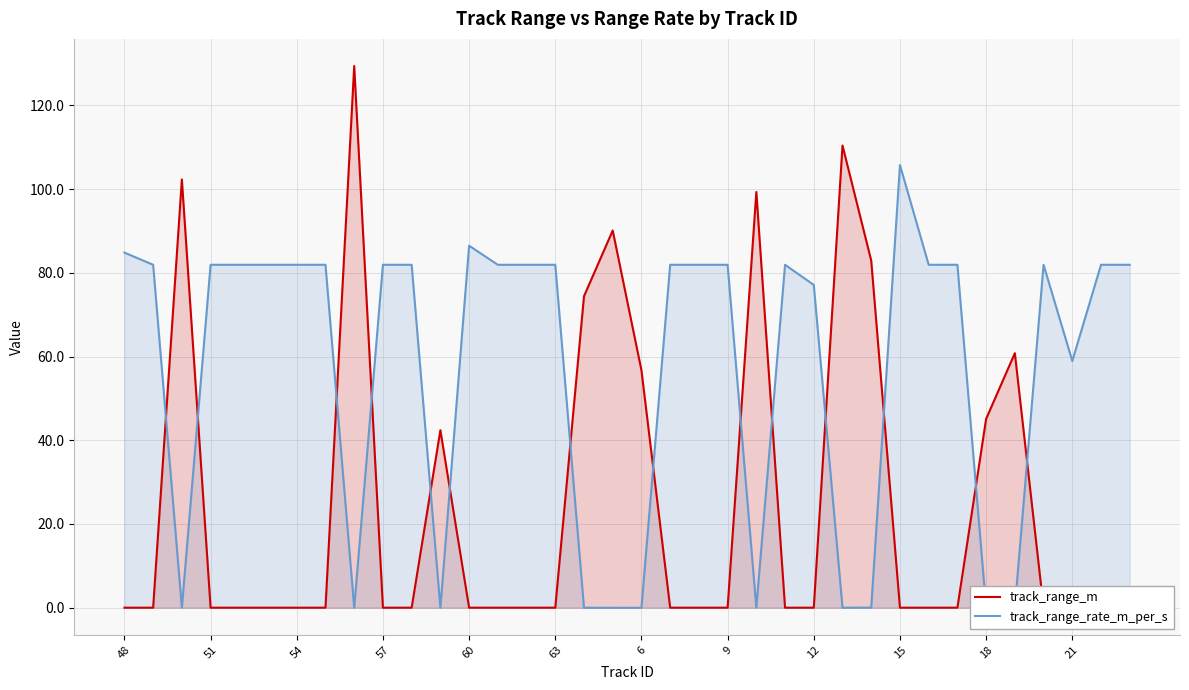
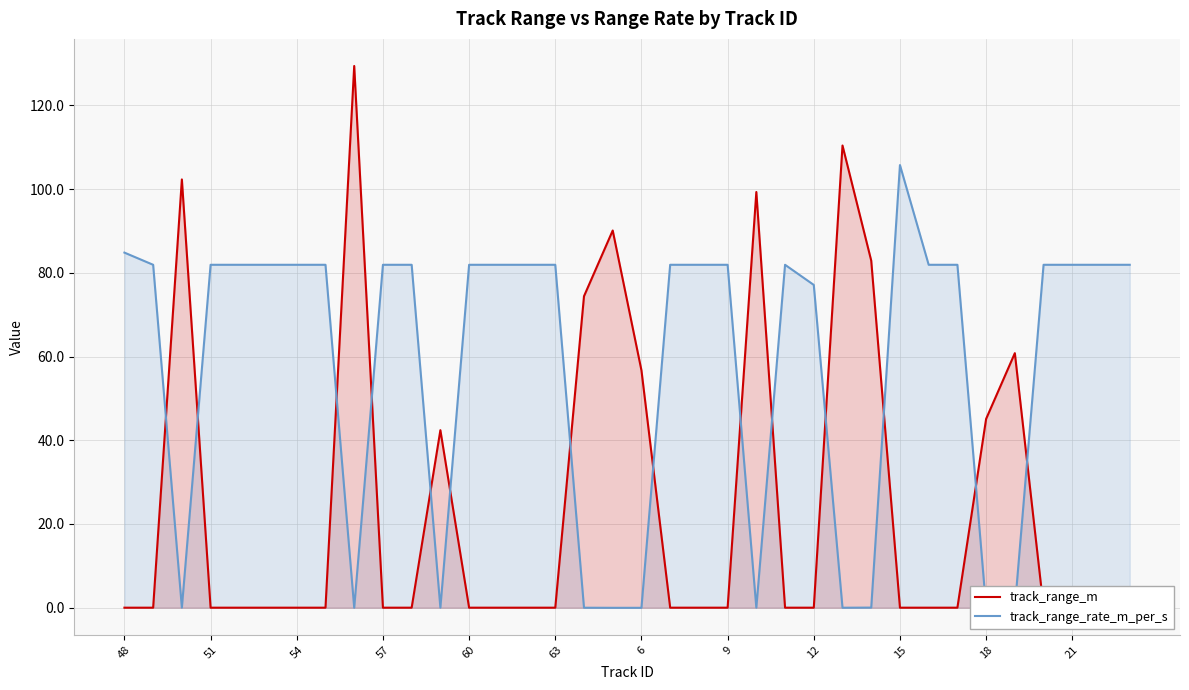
track_range_rate_m_per_s, 60: 86 -> 82
track_range_rate_m_per_s, 21: 59 -> 82
